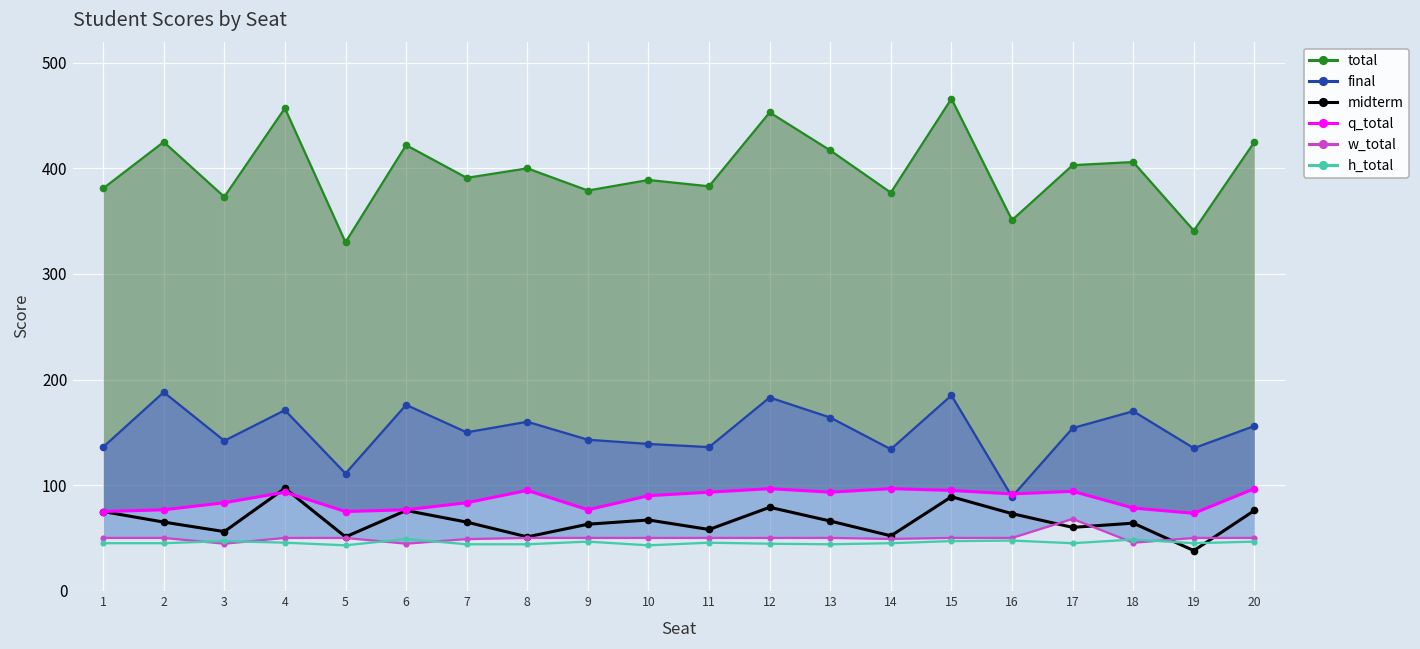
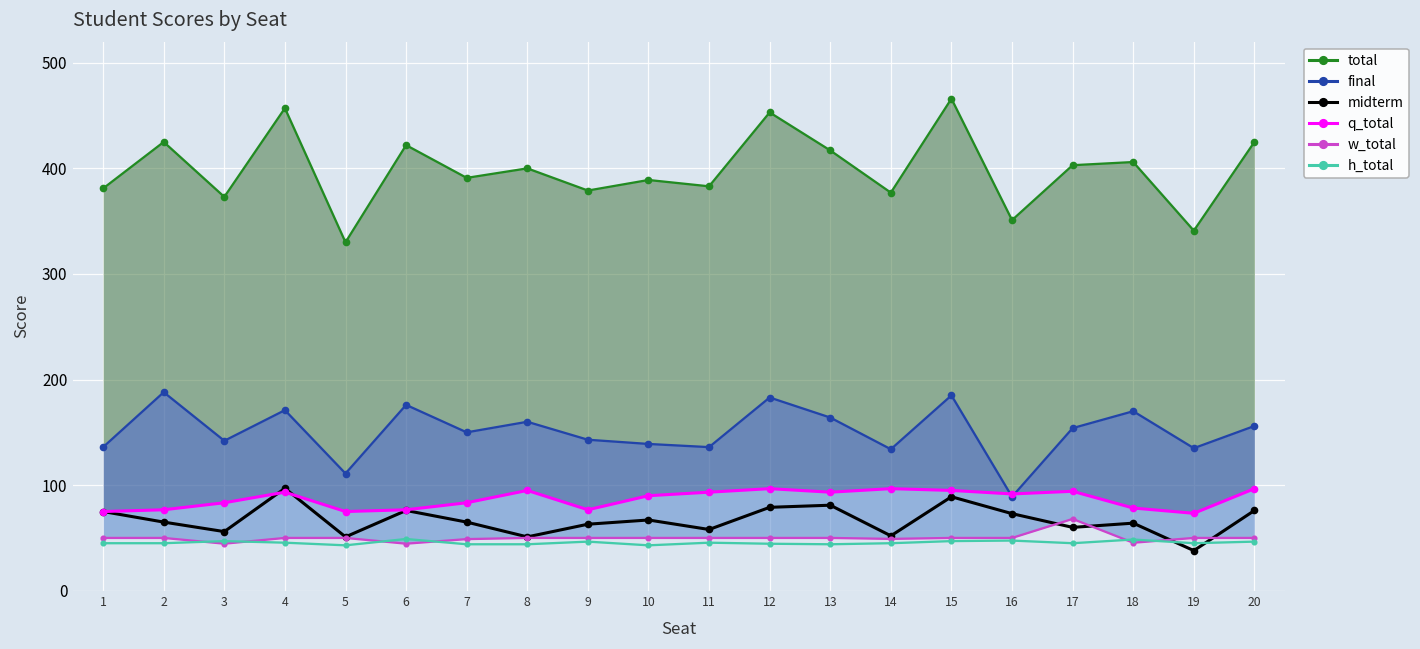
midterm, 13: 70 -> 80
